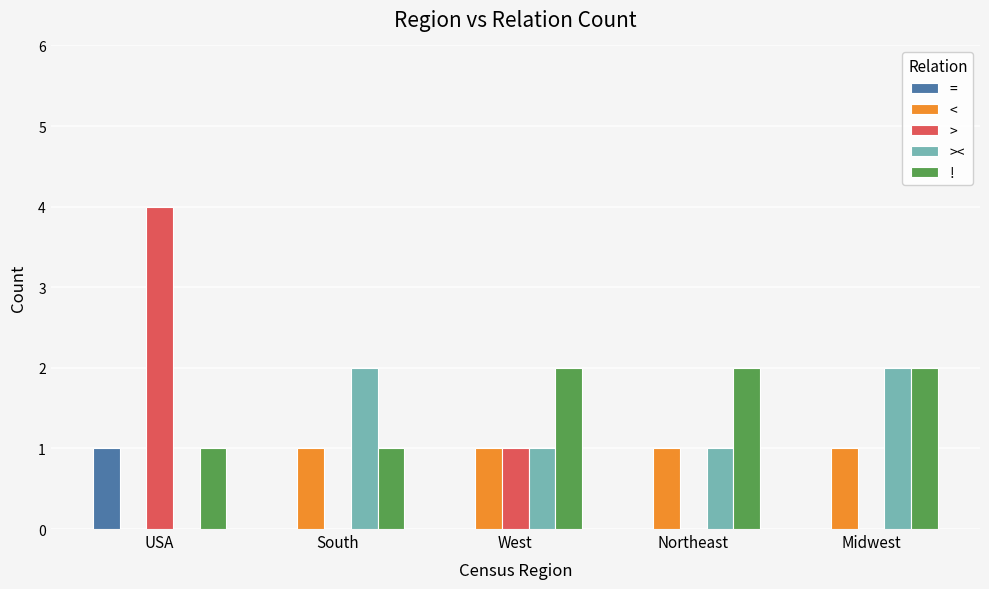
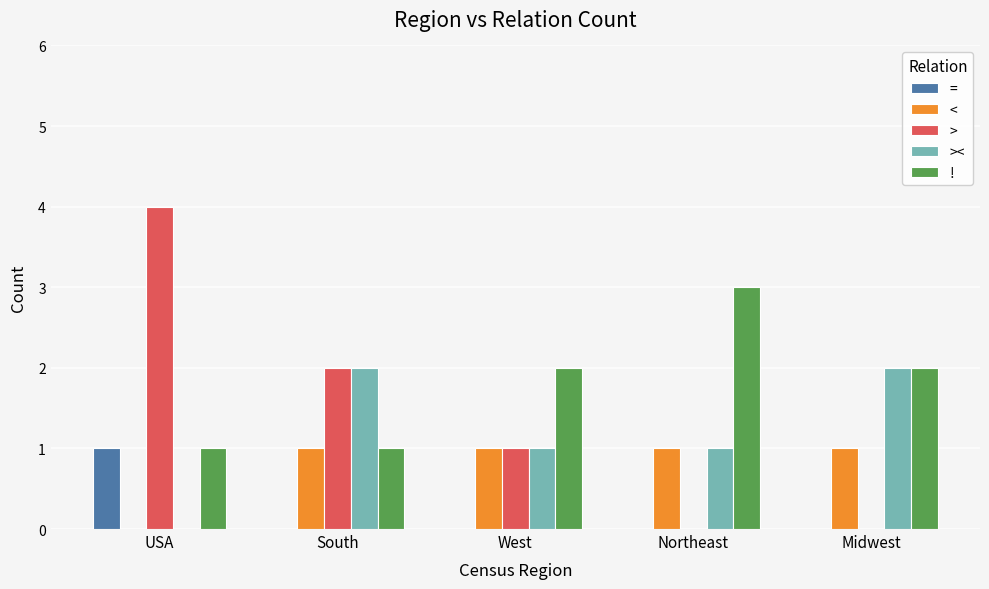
>, South: 0 -> 2
!, Northeast: 2 -> 3
